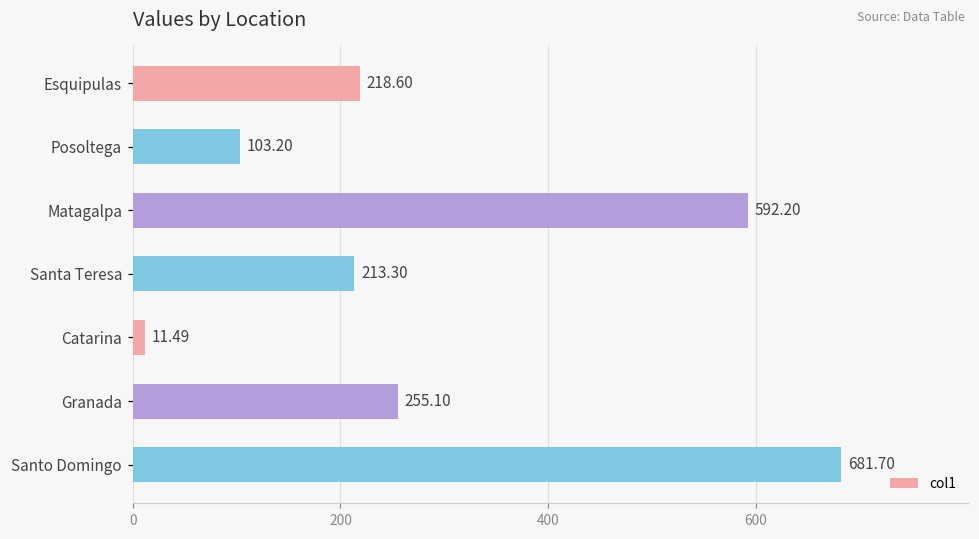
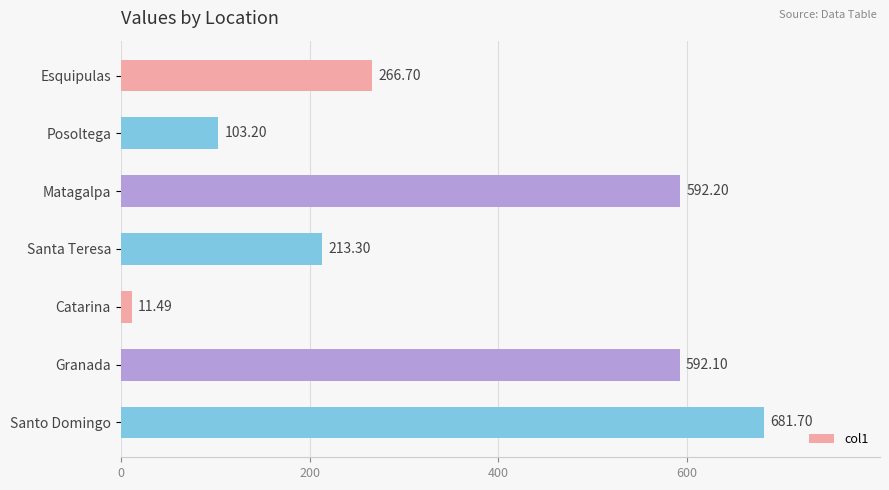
Esquipulas: 218.60 -> 266.70
Granada: 255.10 -> 592.10
